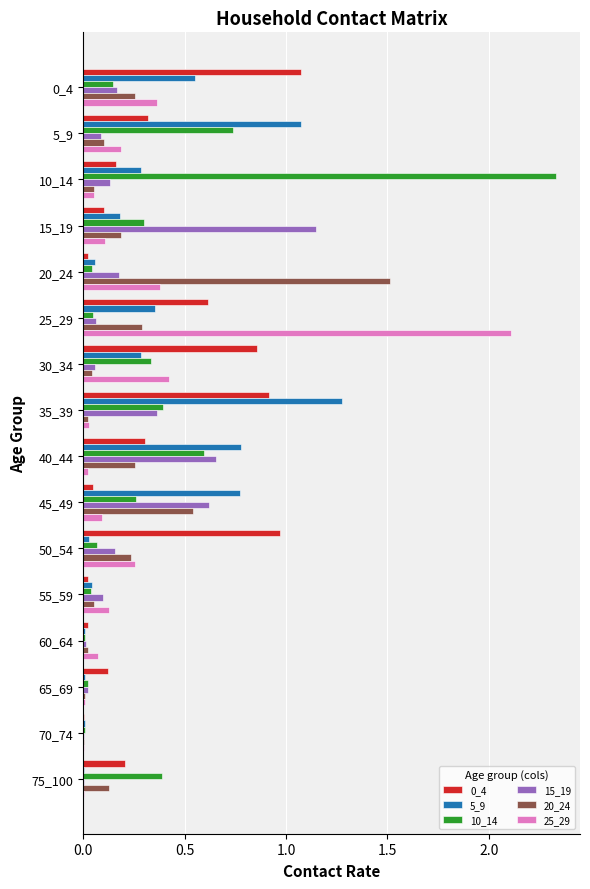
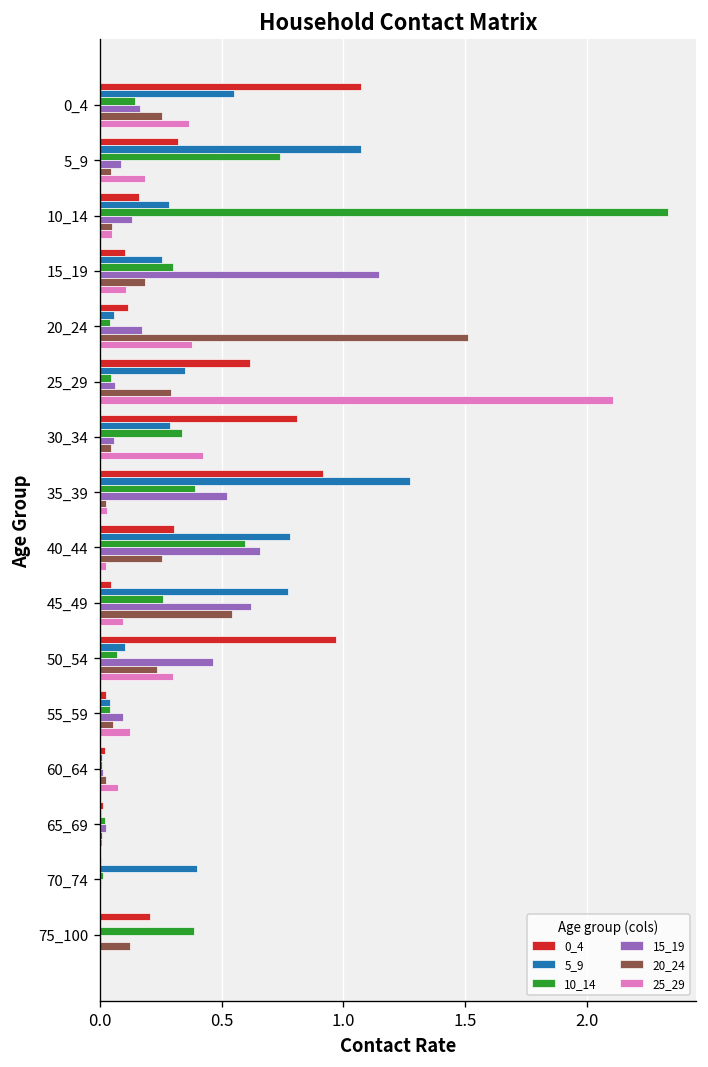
20_24, 5_9: 0.10 -> 0.05
5_9, 15_19: 0.18 -> 0.25
0_4, 20_24: 0.02 -> 0.12
0_4, 30_34: 0.86 -> 0.81
15_19, 35_39: 0.36 -> 0.52
5_9, 50_54: 0.03 -> 0.10
15_19, 50_54: 0.16 -> 0.47
25_29, 50_54: 0.26 -> 0.30
0_4, 65_69: 0.12 -> 0.01
5_9, 70_74: 0.01 -> 0.40
